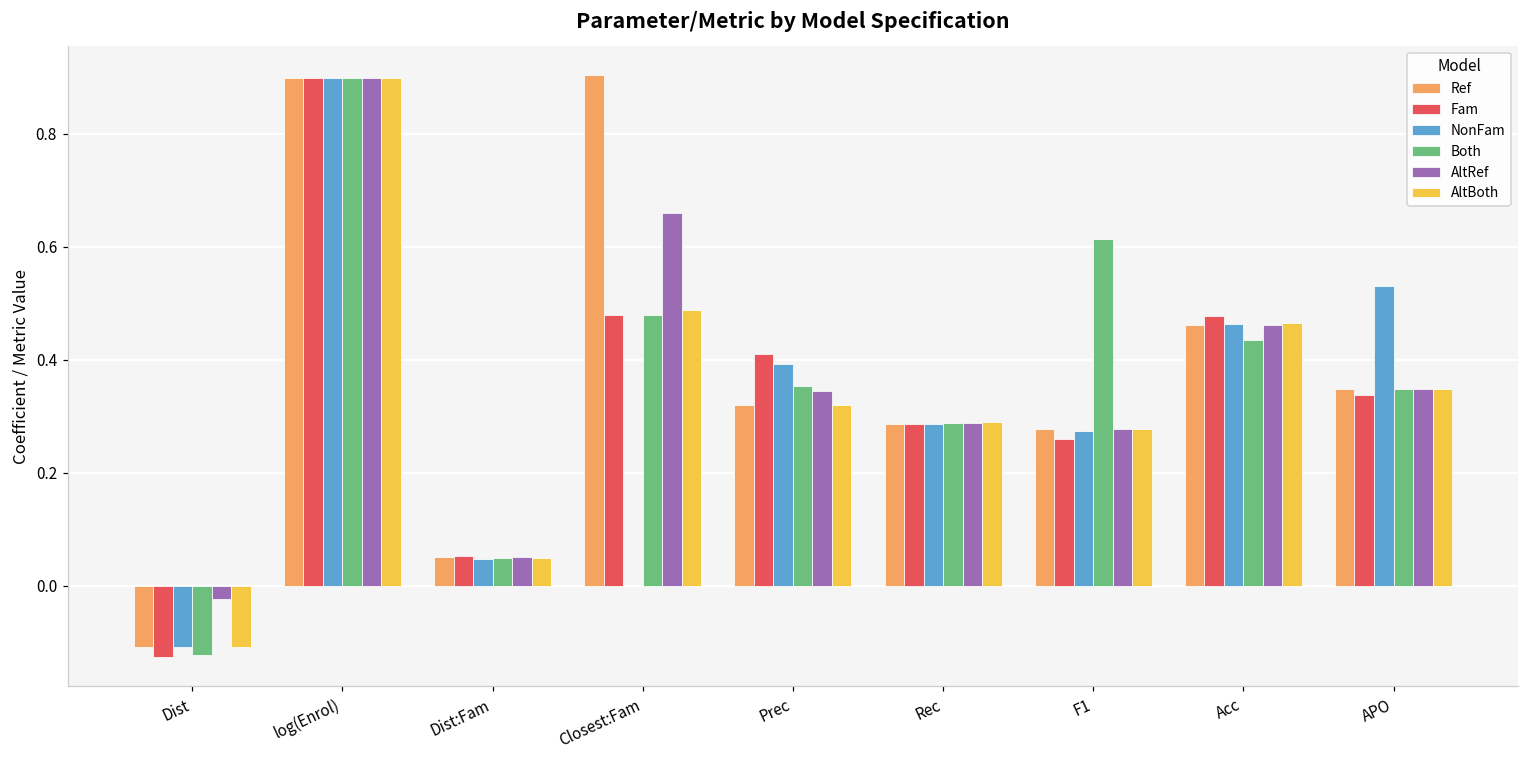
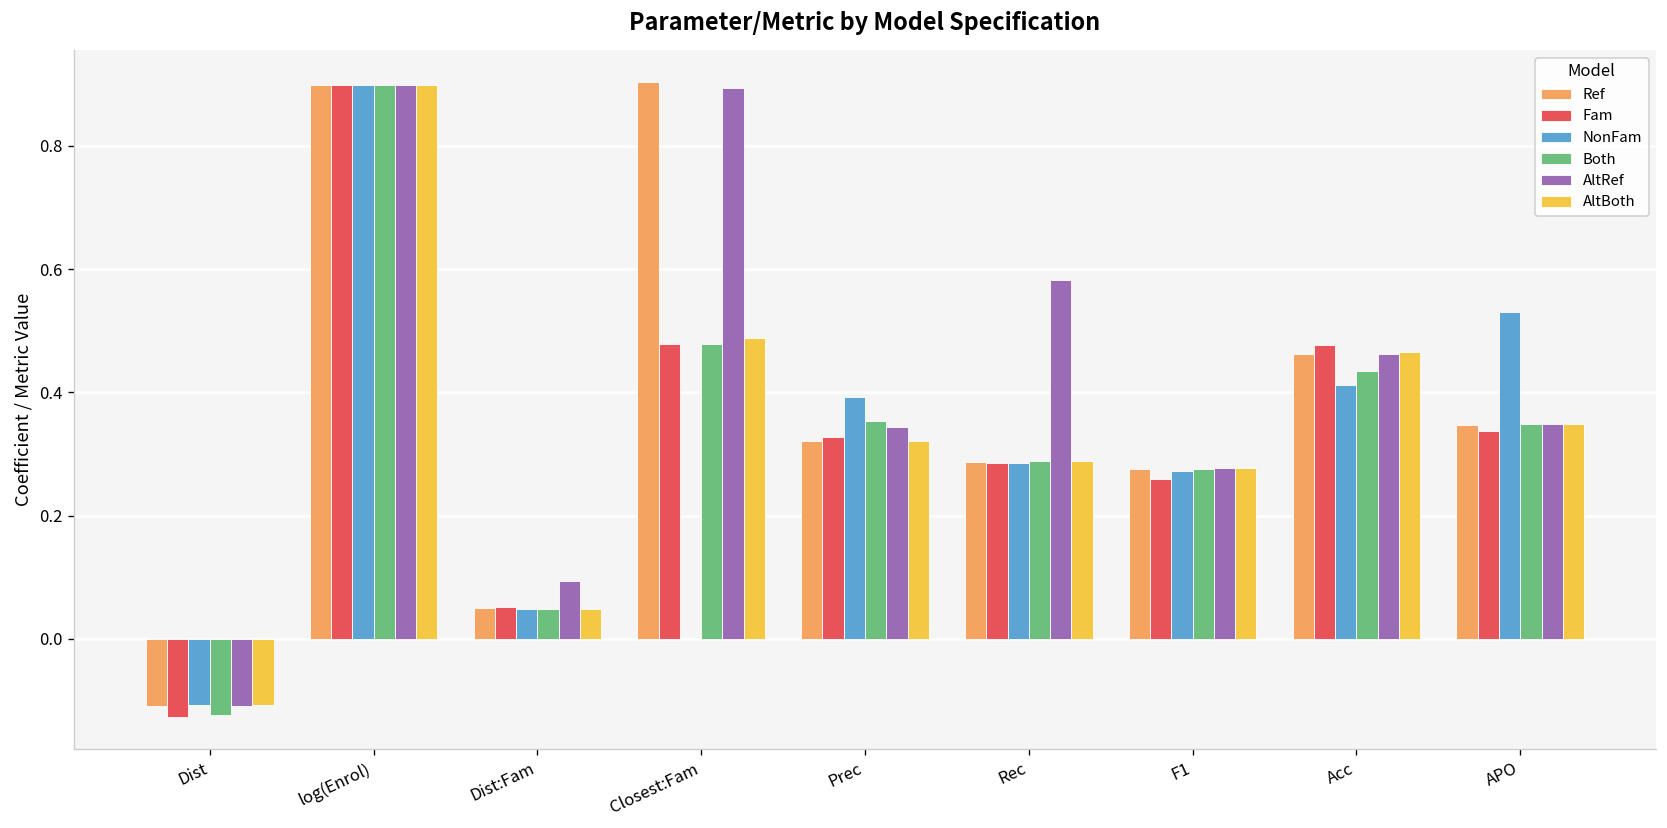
AltRef, Dist: -0.02 -> -0.11
AltRef, Dist:Fam: 0.05 -> 0.09
AltRef, Closest:Fam: 0.66 -> 0.89
Fam, Prec: 0.41 -> 0.33
AltRef, Rec: 0.29 -> 0.58
Both, F1: 0.61 -> 0.28
NonFam, Acc: 0.46 -> 0.41
